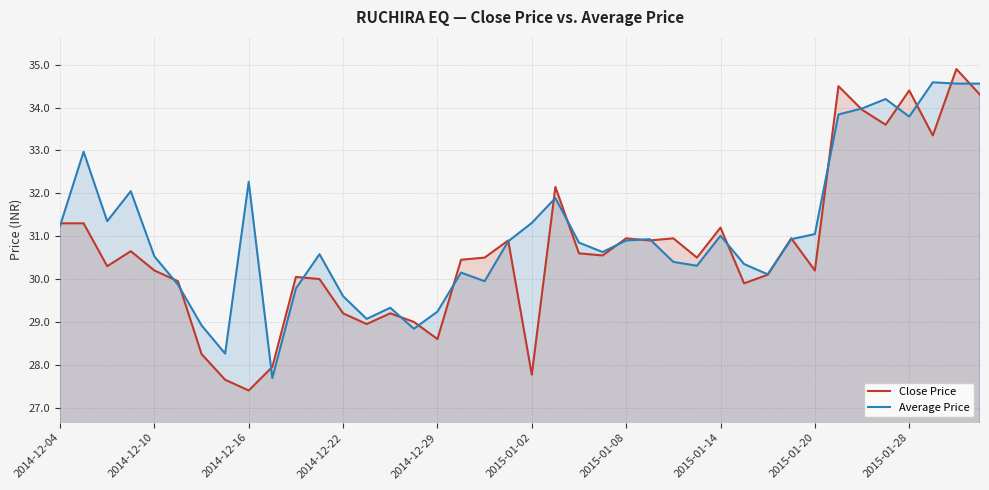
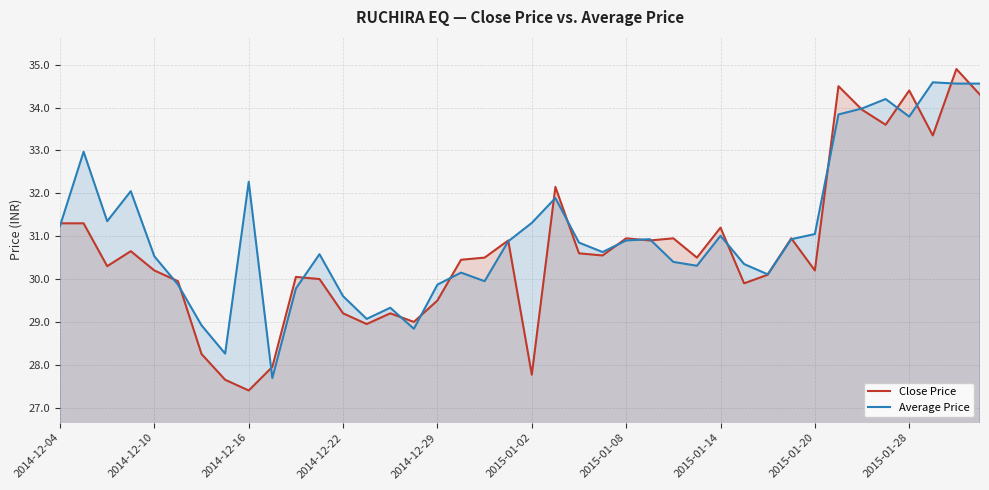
Close Price, 2014-12-29: 28.6 -> 29.5
Average Price, 2014-12-29: 29.2 -> 29.9
